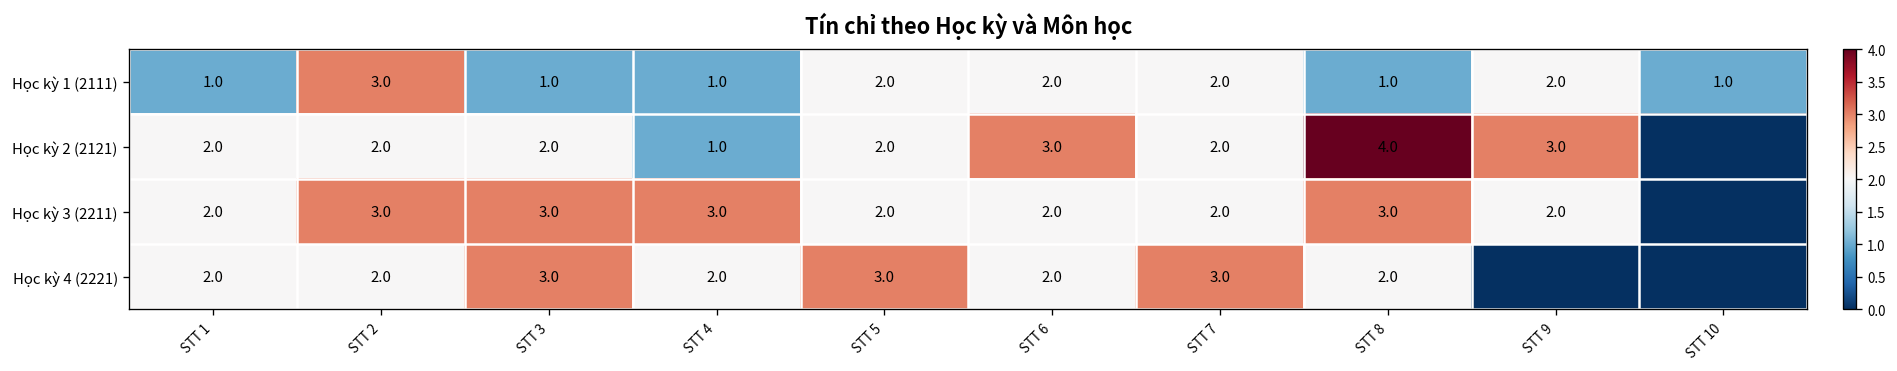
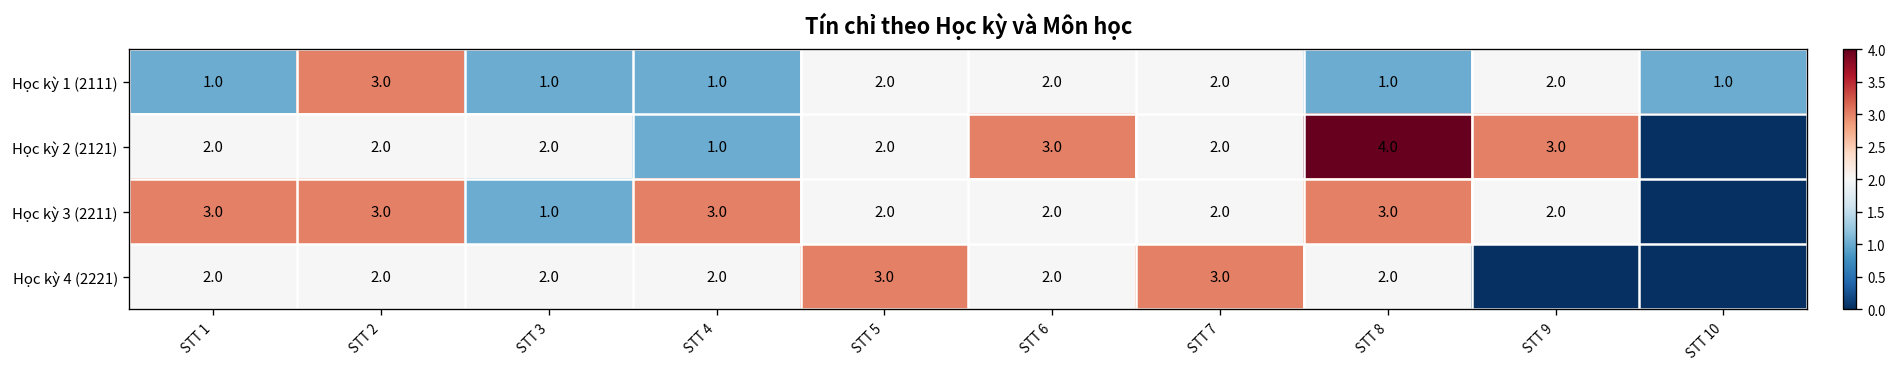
Học kỳ 3 (2211), STT 1: 2.0 -> 3.0
Học kỳ 3 (2211), STT 3: 3.0 -> 1.0
Học kỳ 4 (2221), STT 3: 3.0 -> 2.0
